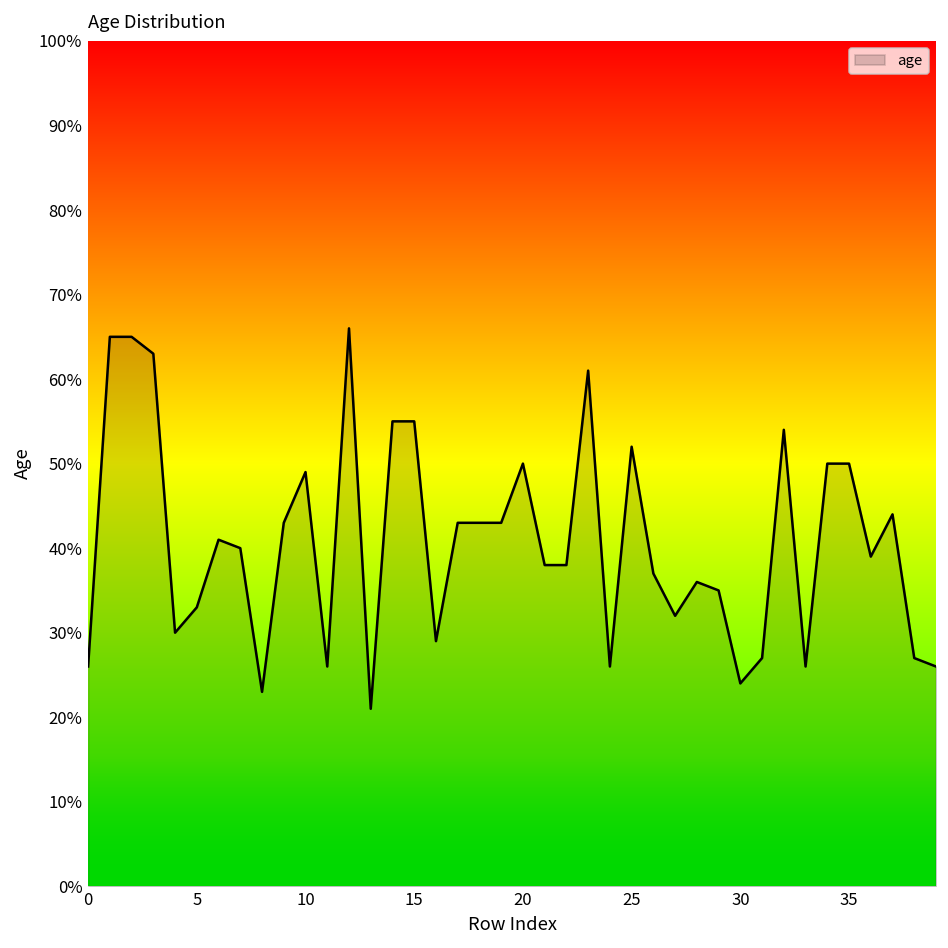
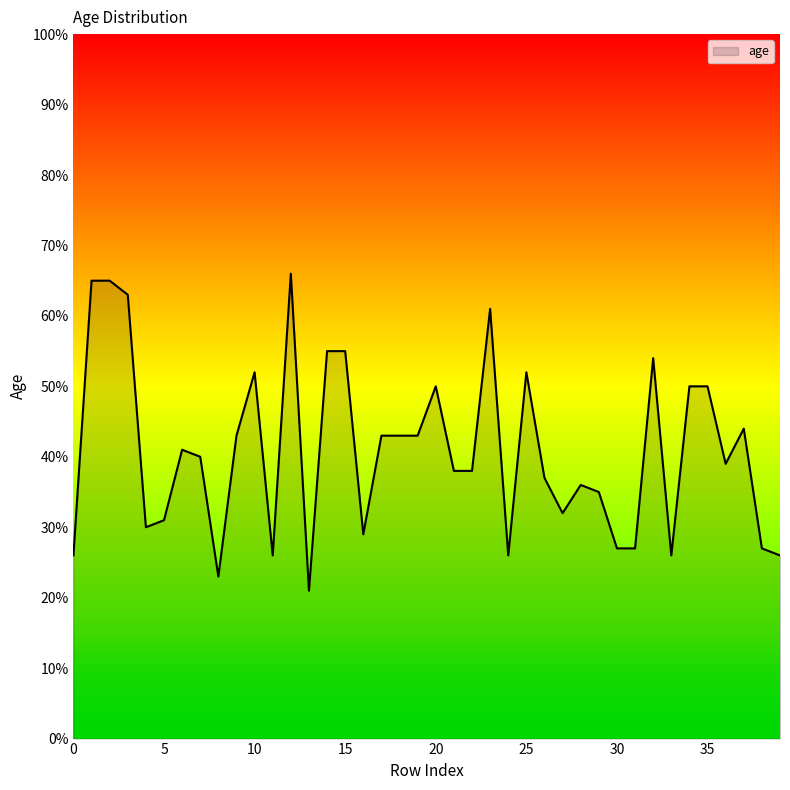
5: 33% -> 31%
10: 49% -> 52%
30: 24% -> 27%
